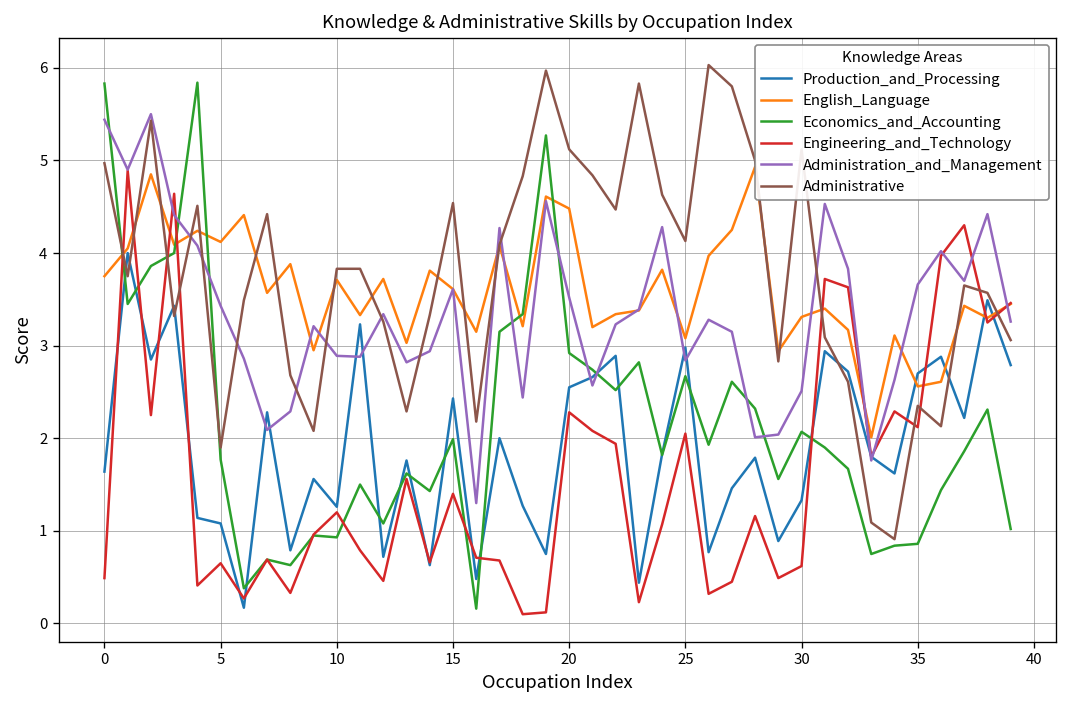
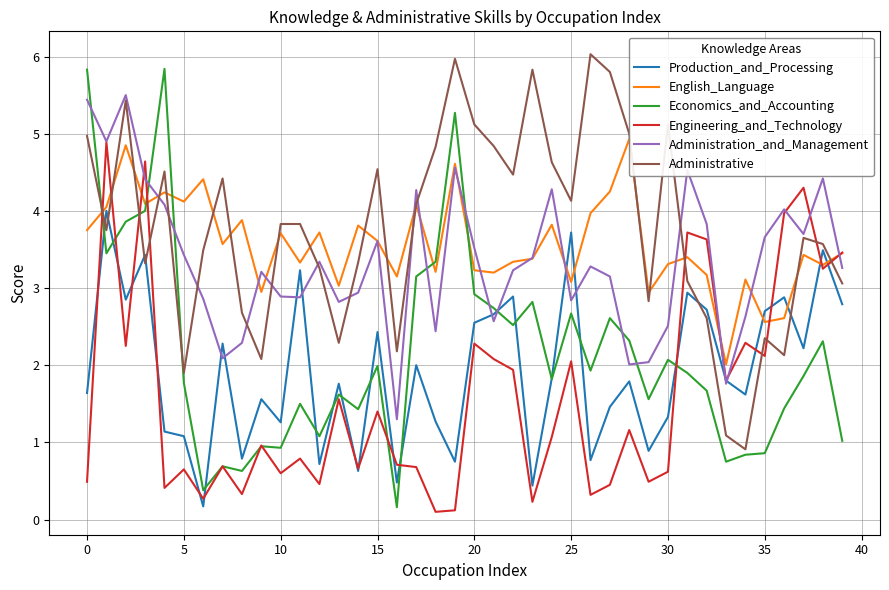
Engineering_and_Technology, 10: 1.2 -> 0.6
English_Language, 20: 4.5 -> 3.2
Production_and_Processing, 25: 3.0 -> 3.7
